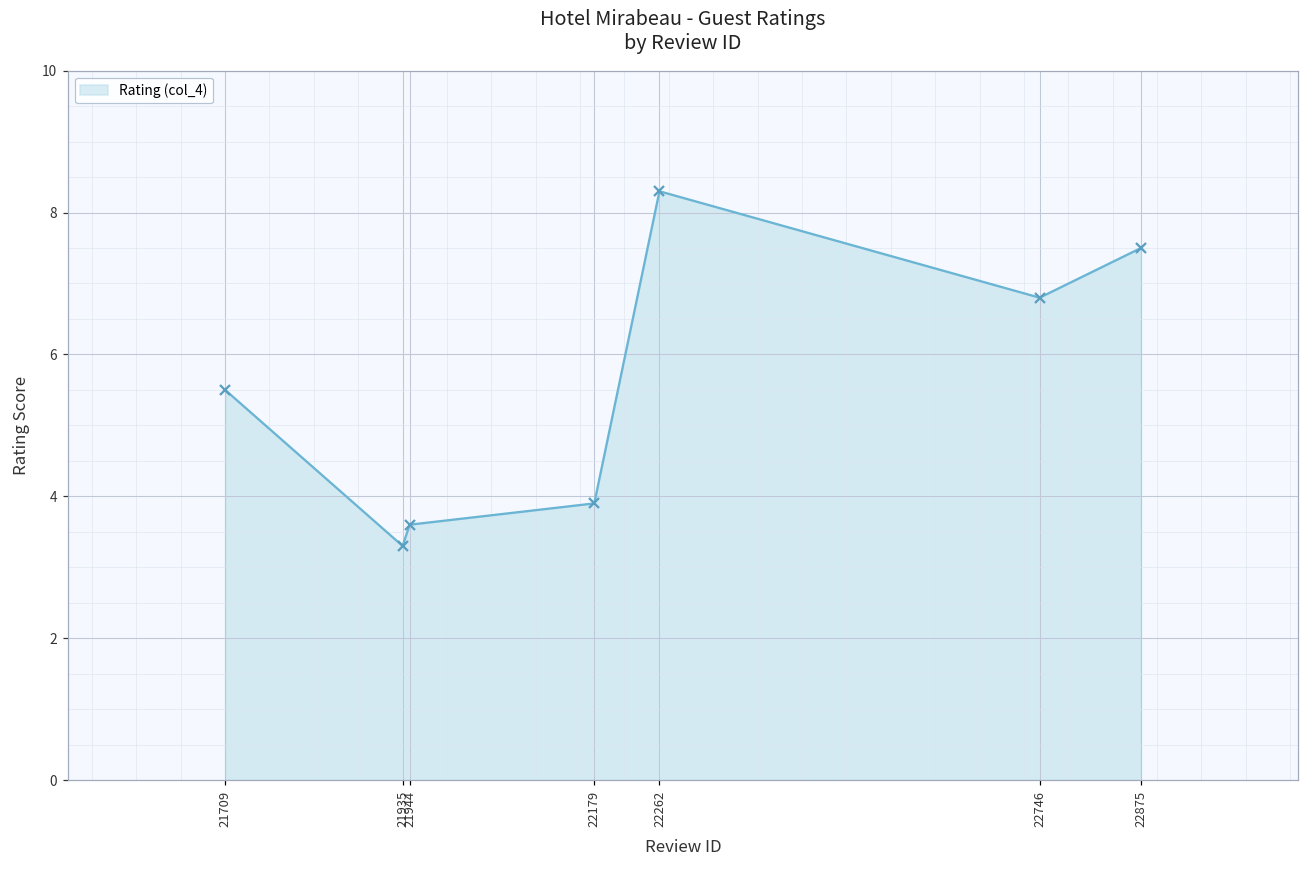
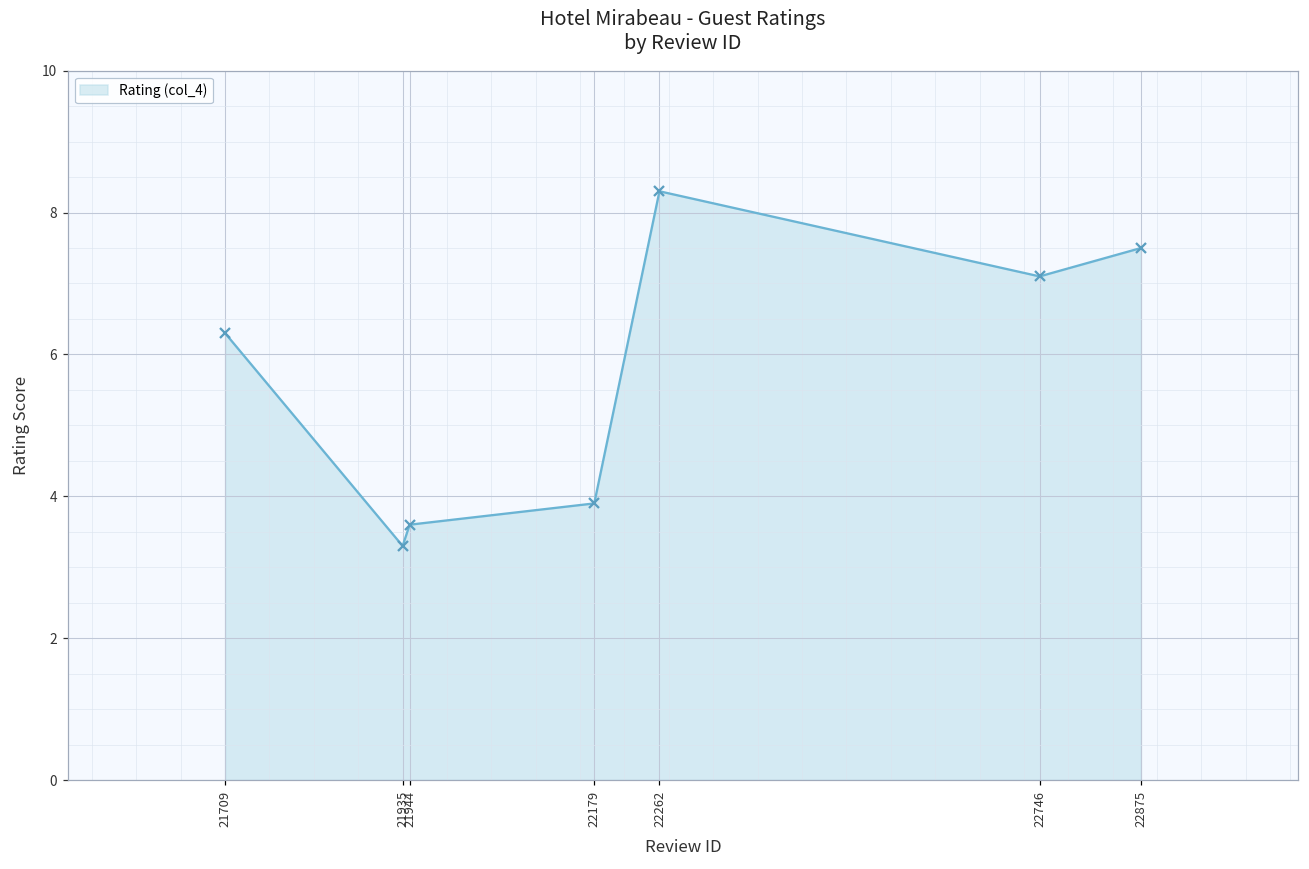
21709: 5.5 -> 6.3
22746: 6.8 -> 7.1
